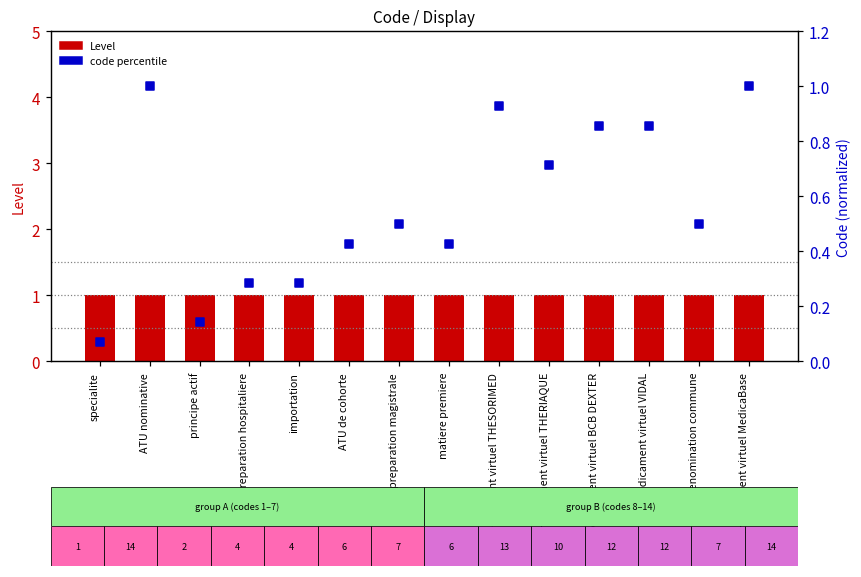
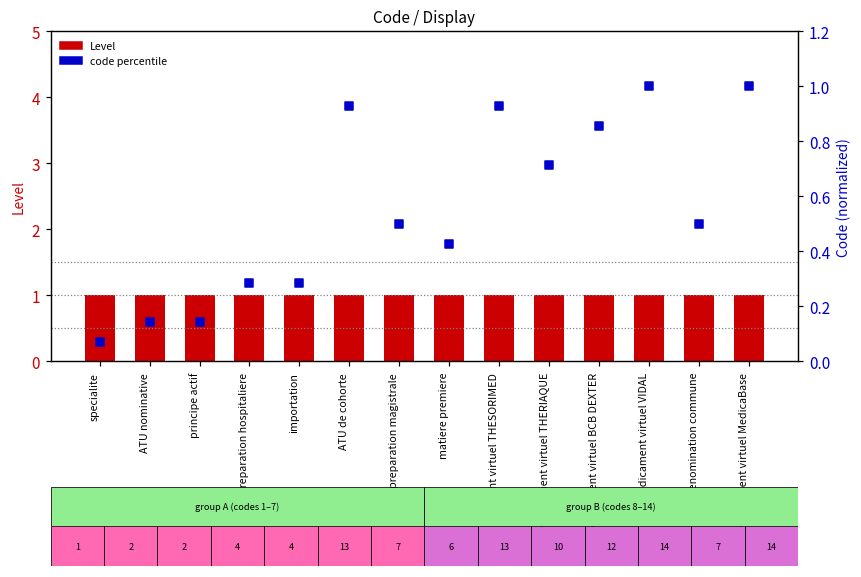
code percentile, ATU nominative: 14 -> 2
code percentile, ATU de cohorte: 6 -> 13
code percentile, medicament virtuel VIDAL: 12 -> 14
